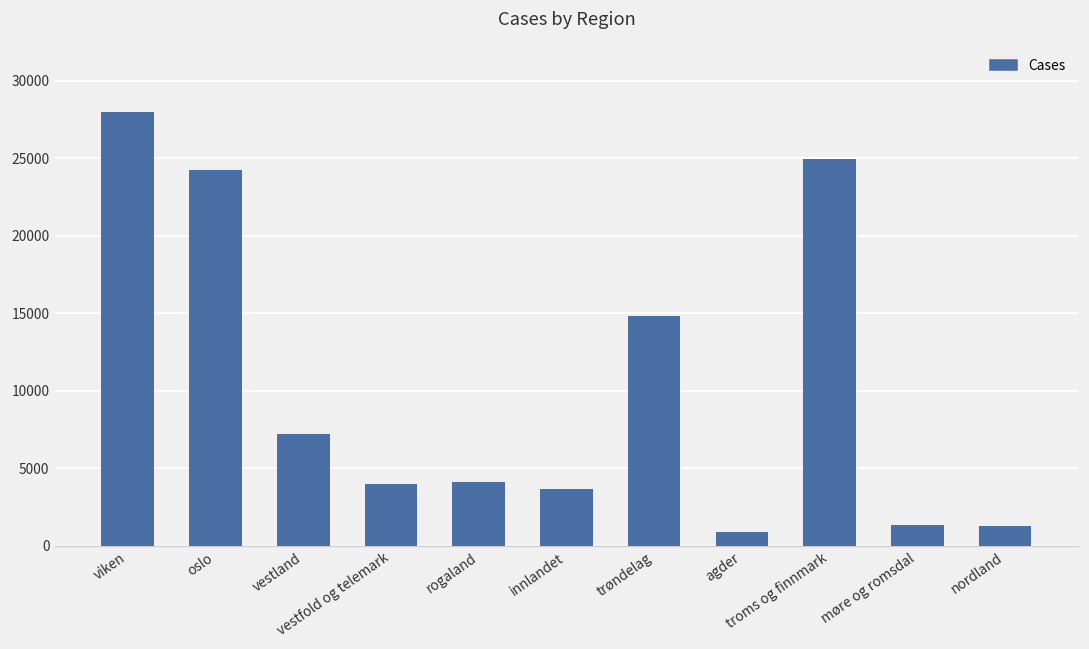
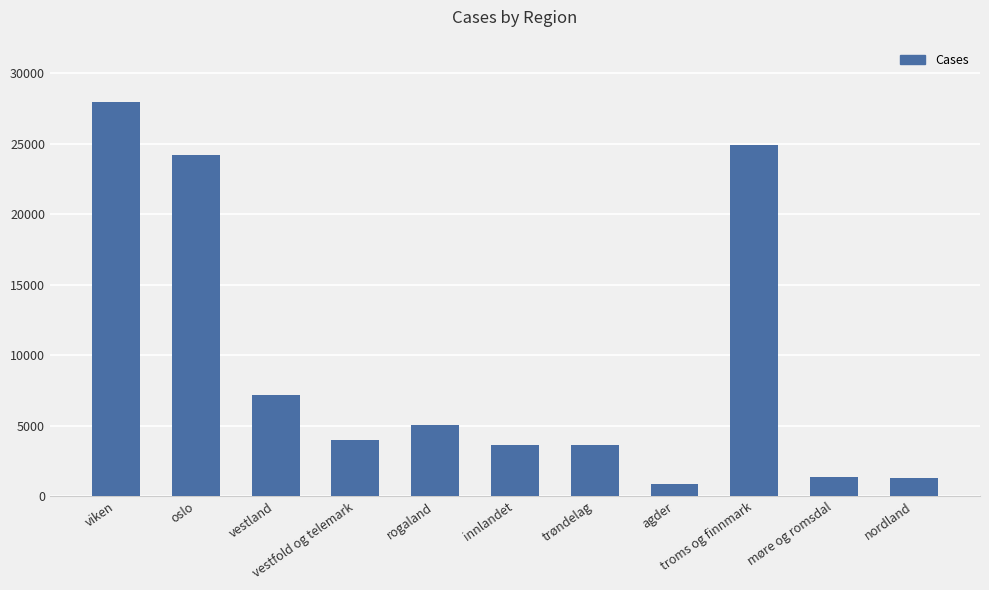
rogaland: 4100 -> 5100
trøndelag: 14800 -> 3700
